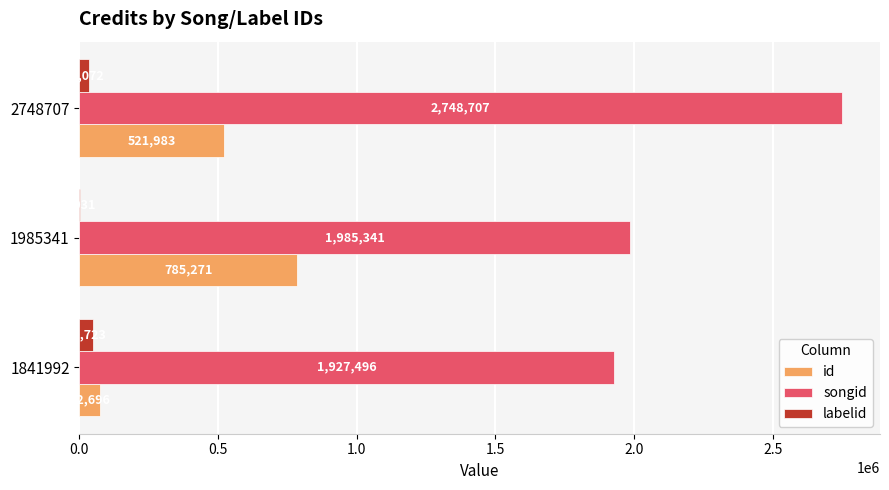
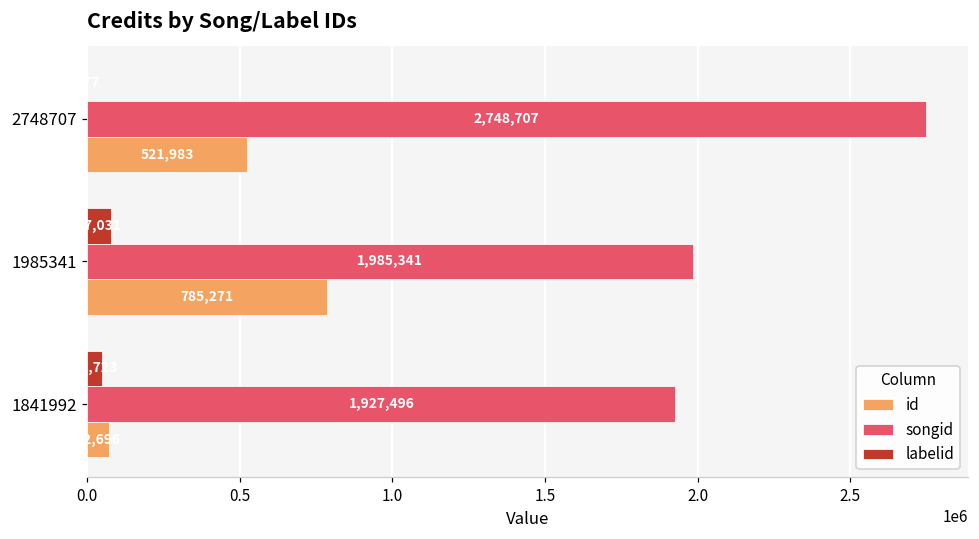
labelid, 2748707: 40000 -> 0
labelid, 1985341: 0 -> 80000
